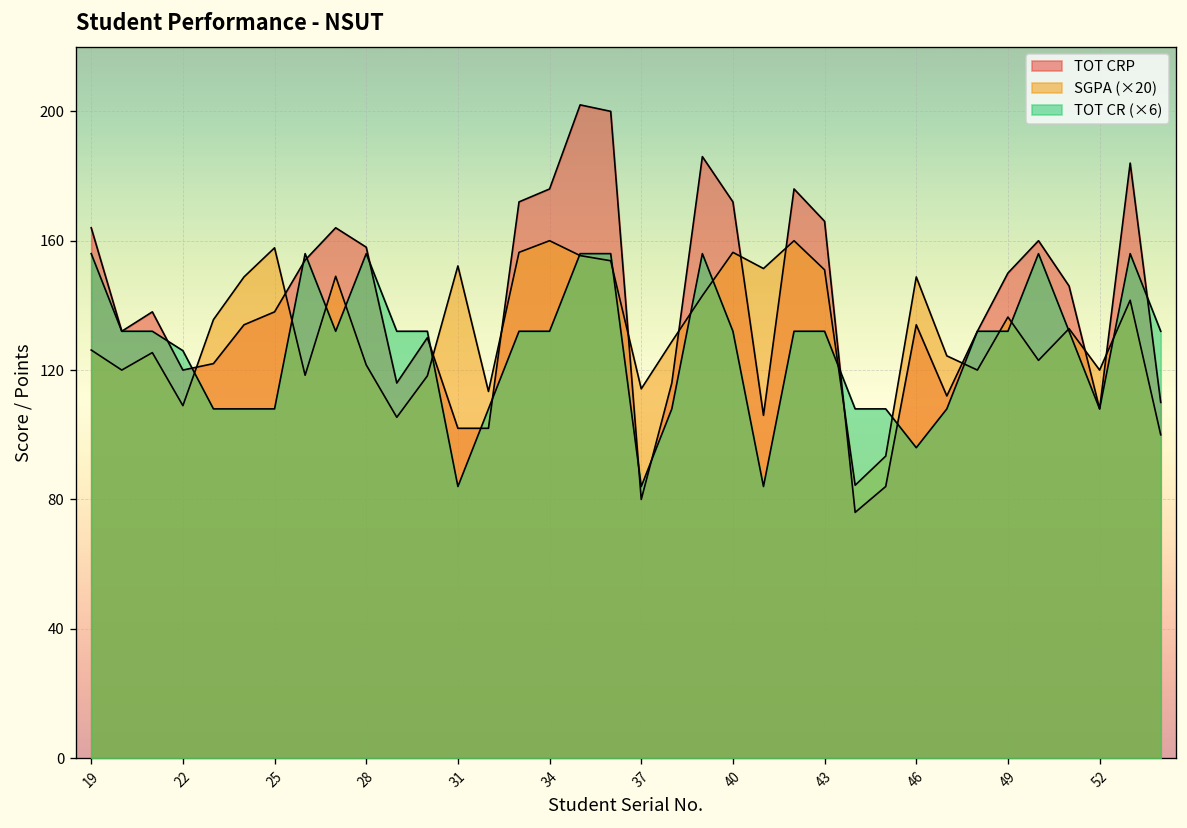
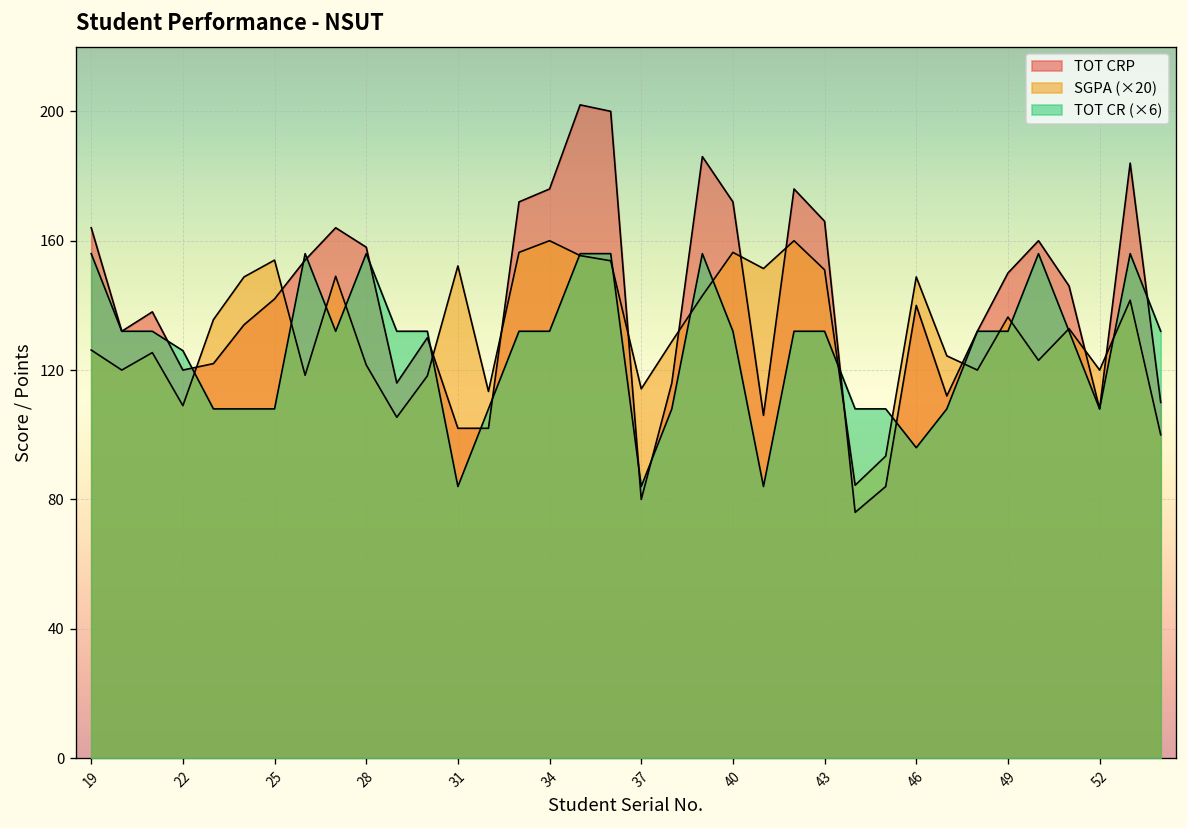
TOT CRP, 25: 138 -> 142
SGPA (×20), 25: 158 -> 154
TOT CRP, 46: 134 -> 140
